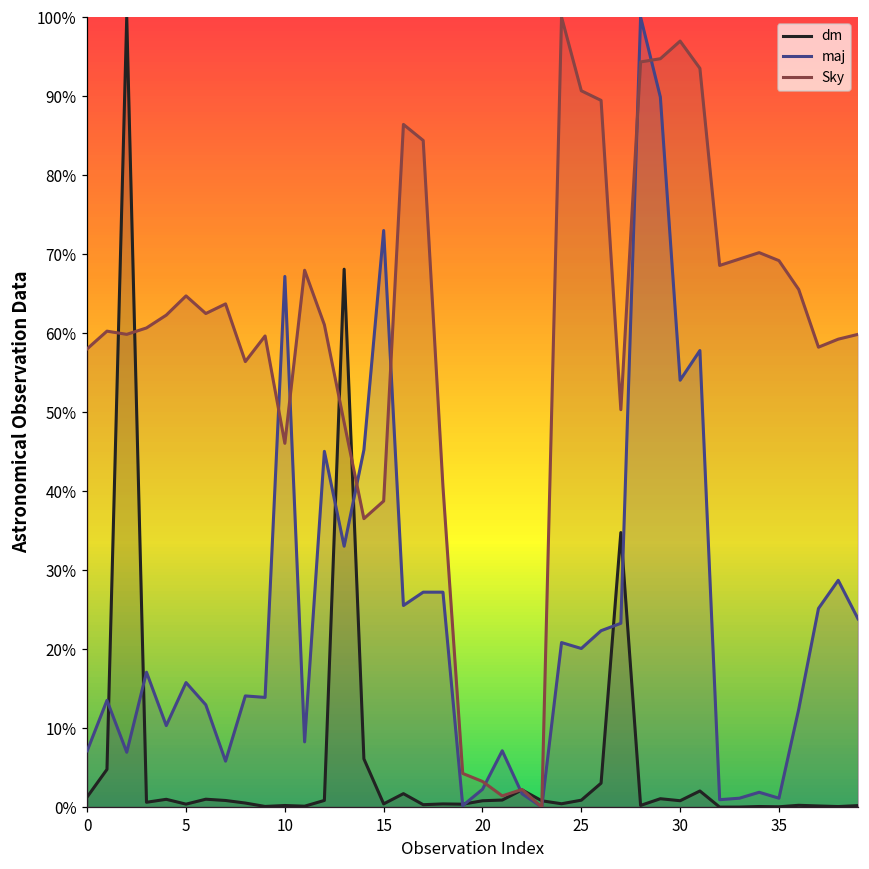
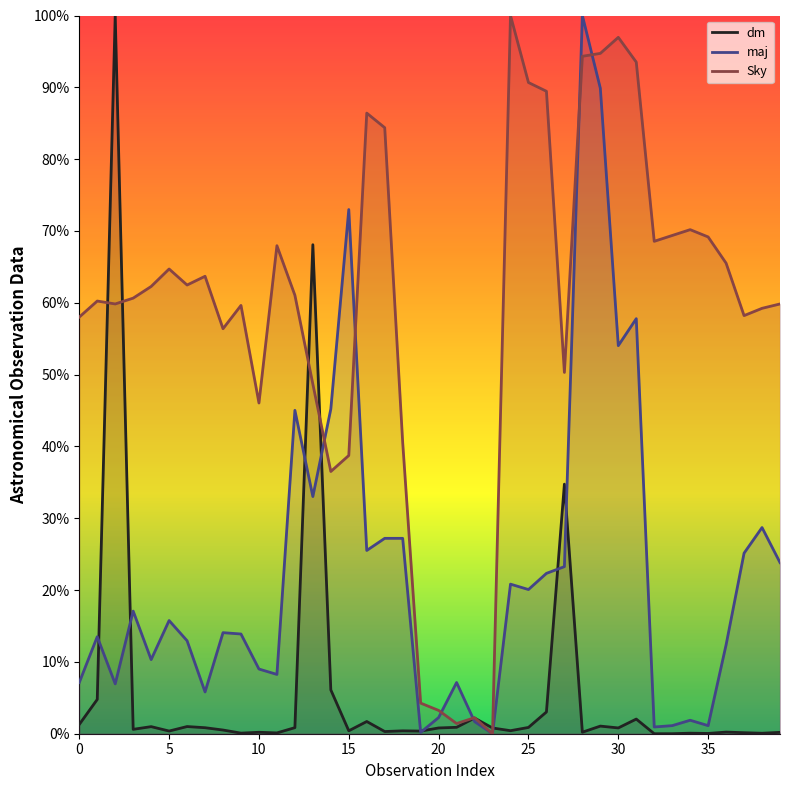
maj, 10: 67% -> 9%
